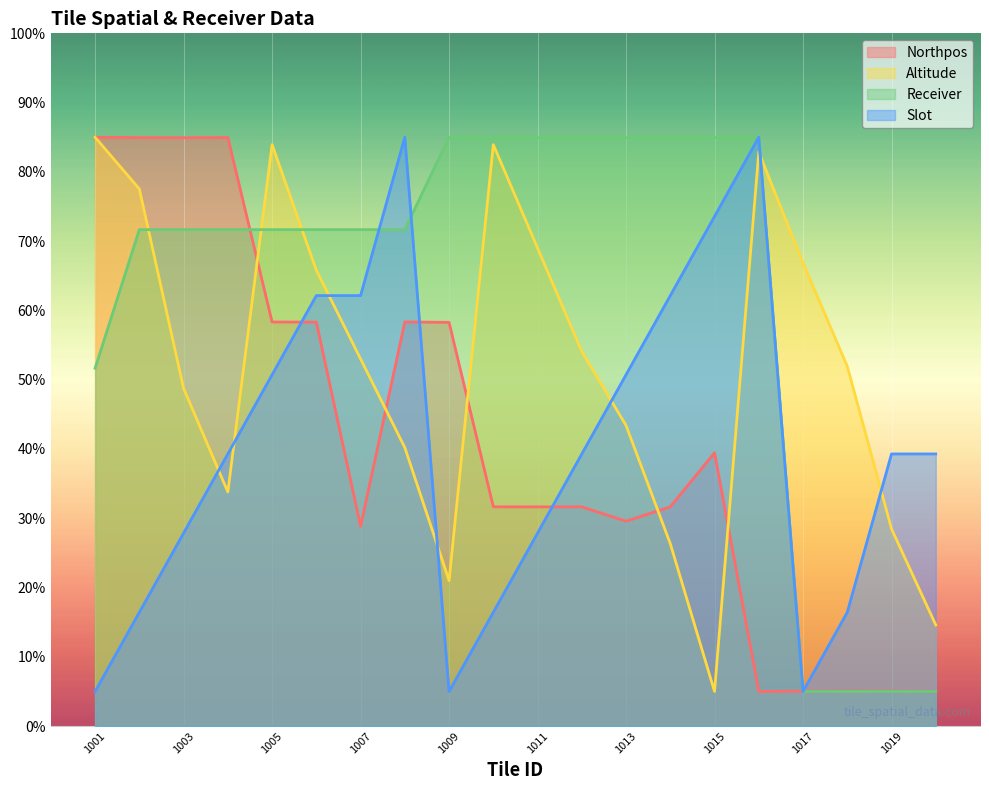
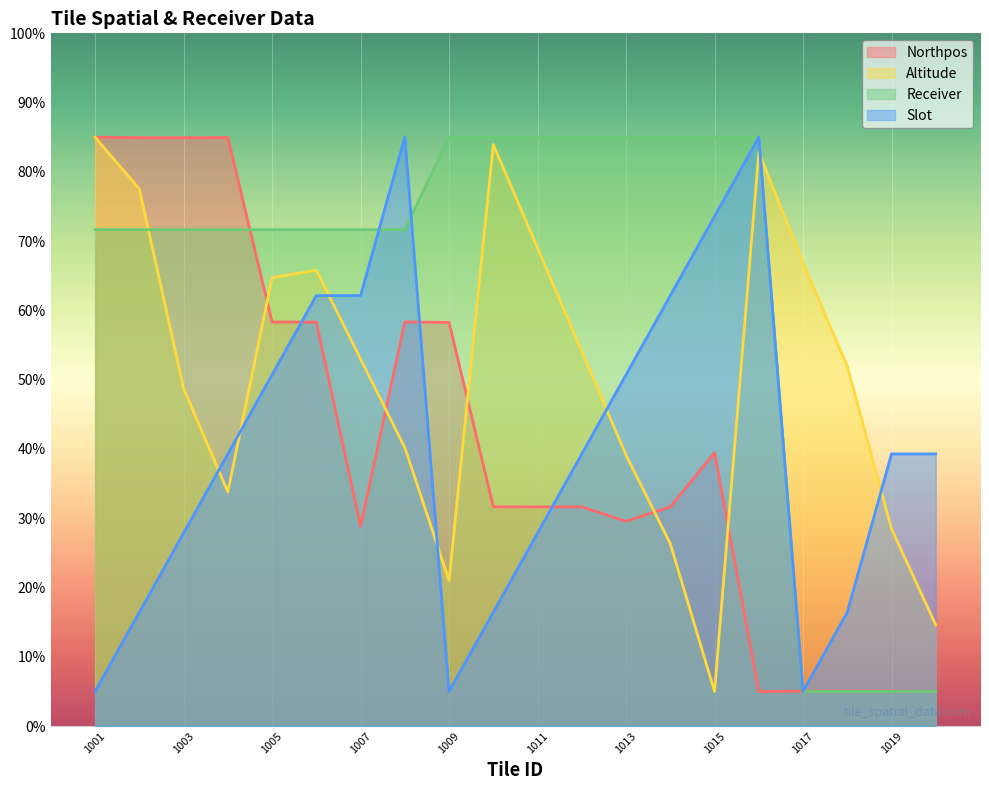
Receiver, 1001: 52% -> 72%
Altitude, 1005: 84% -> 65%
Altitude, 1013: 43% -> 39%
